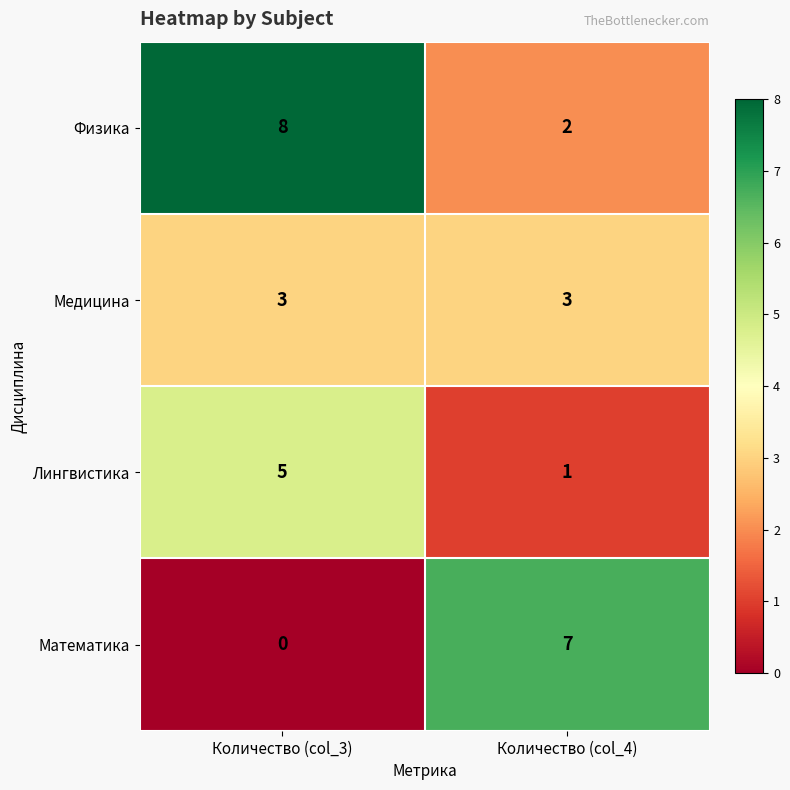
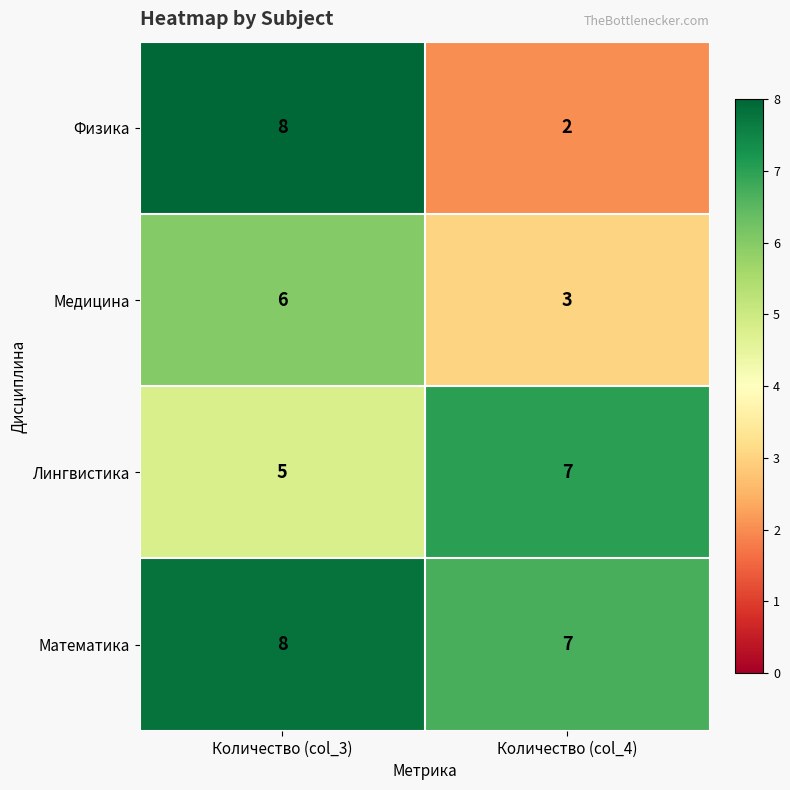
Медицина, Количество (col_3): 3 -> 6
Лингвистика, Количество (col_4): 1 -> 7
Математика, Количество (col_3): 0 -> 8
